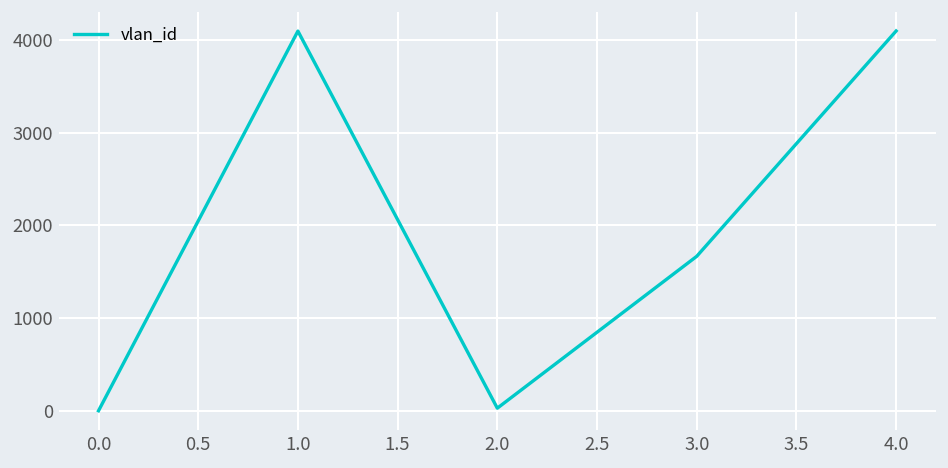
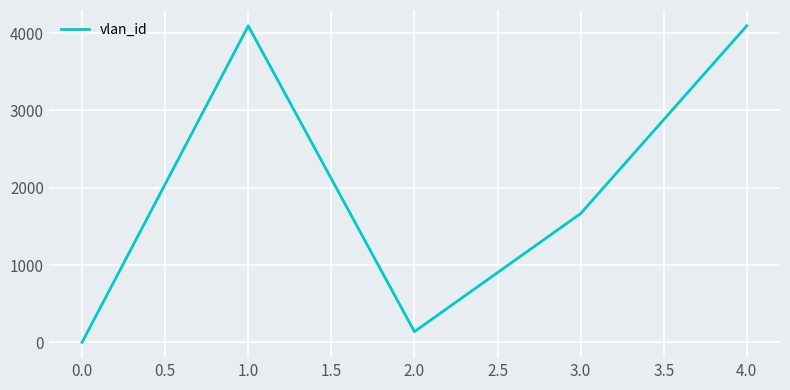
2.0: 0 -> 100
